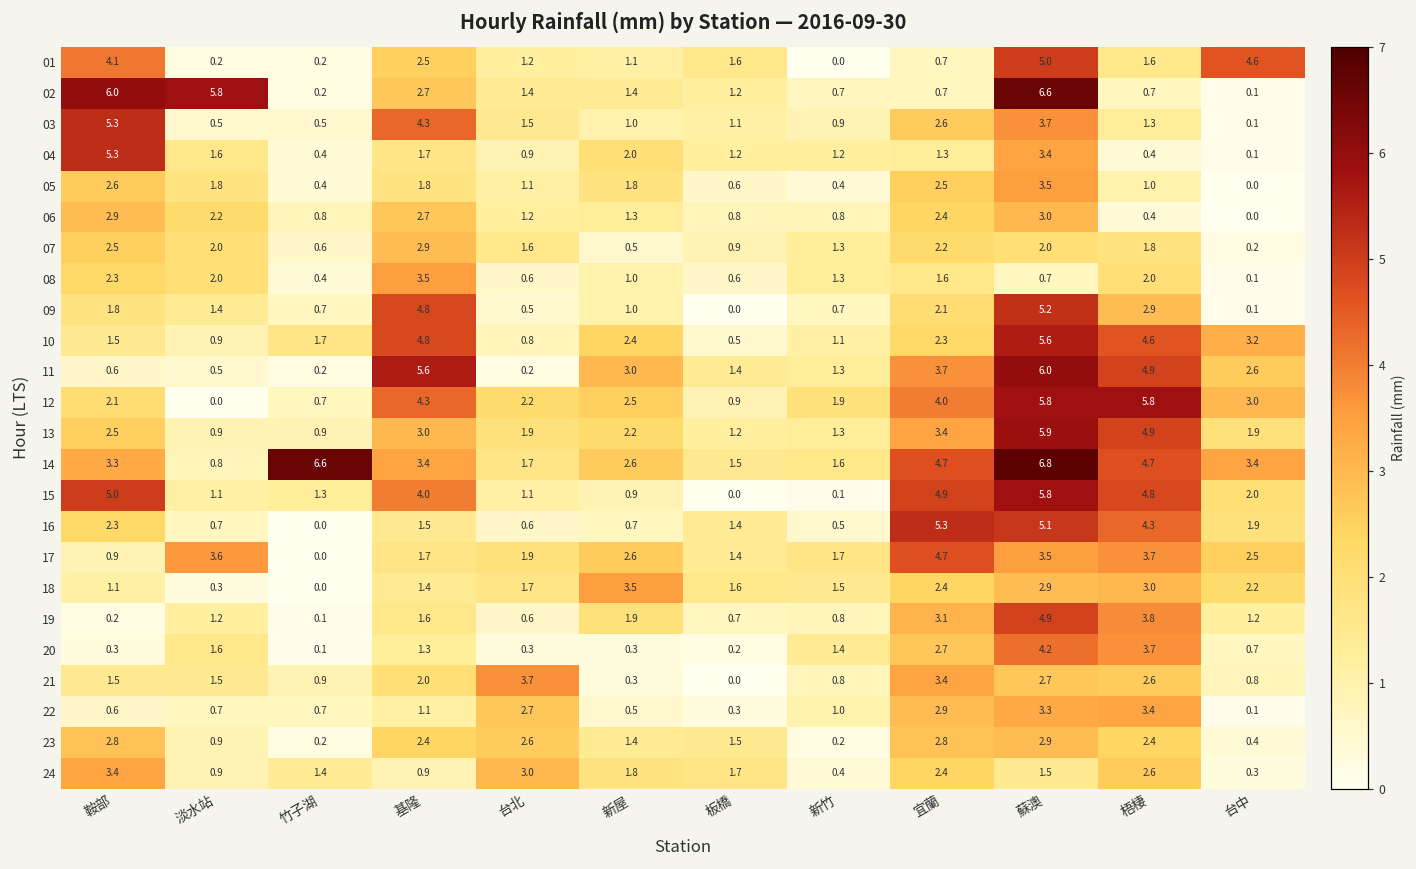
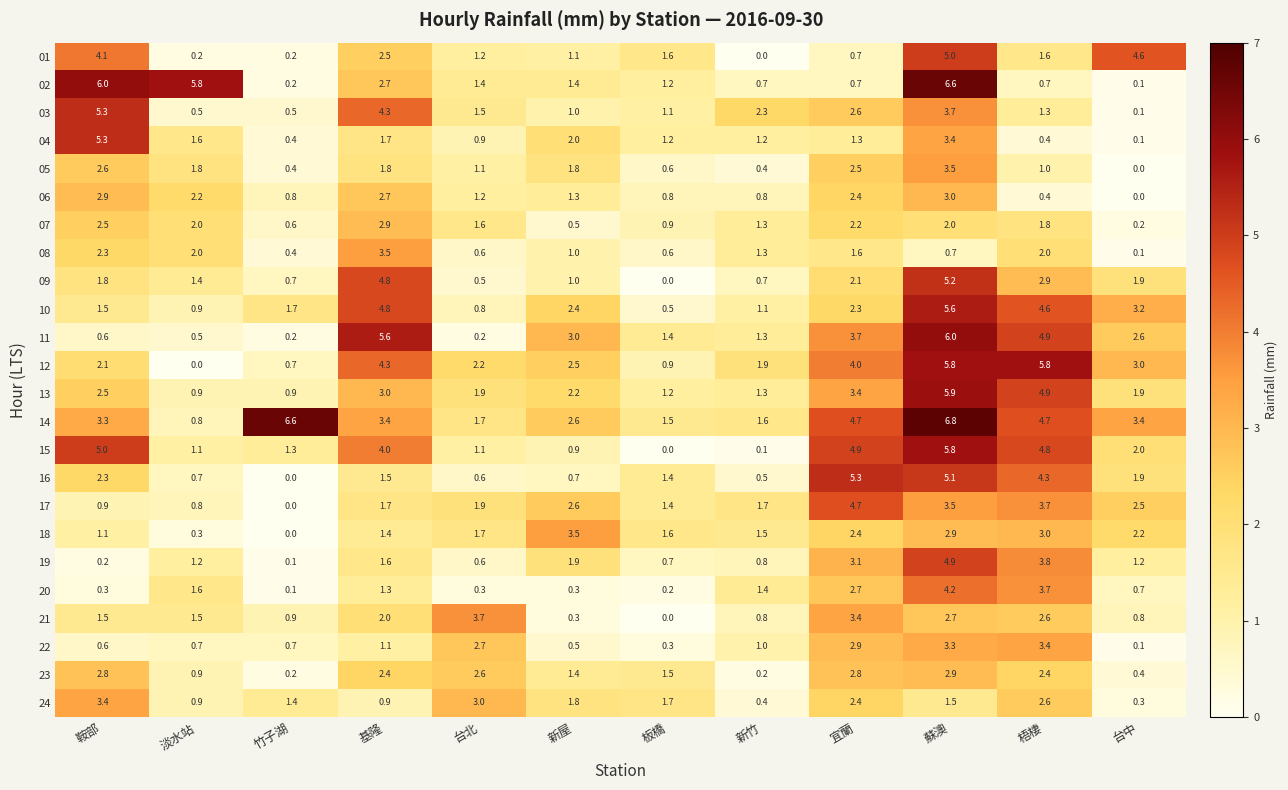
03, 新竹: 0.9 -> 2.3
09, 台中: 0.1 -> 1.9
17, 淡水站: 3.6 -> 0.8
